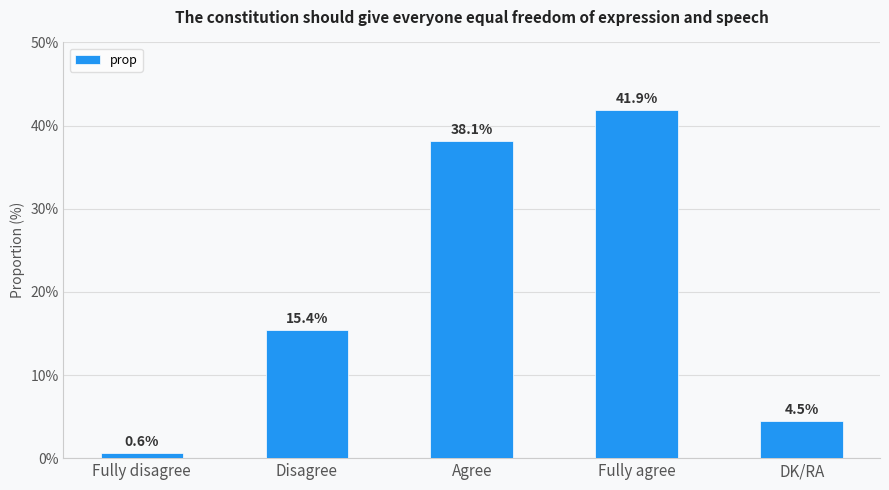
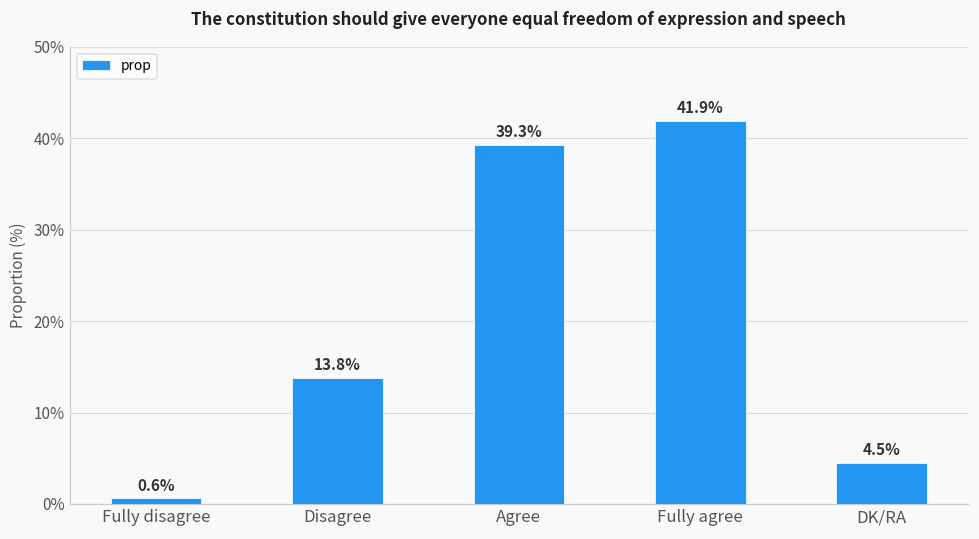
Disagree: 15.4% -> 13.8%
Agree: 38.1% -> 39.3%
